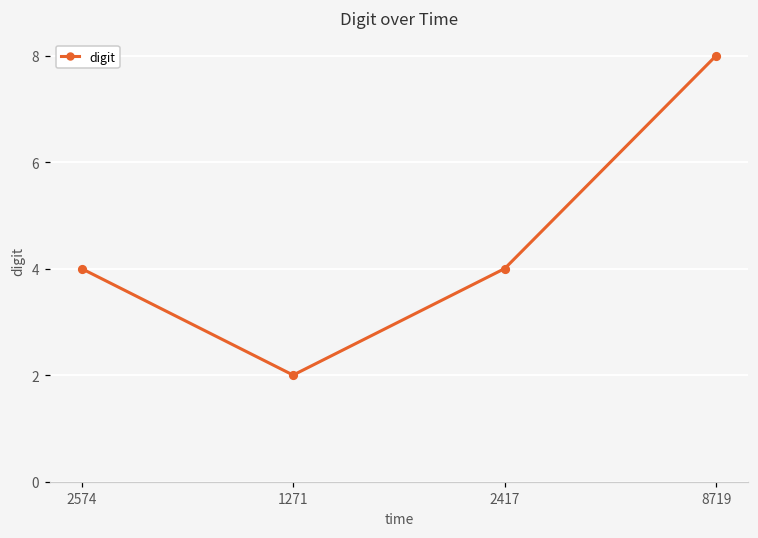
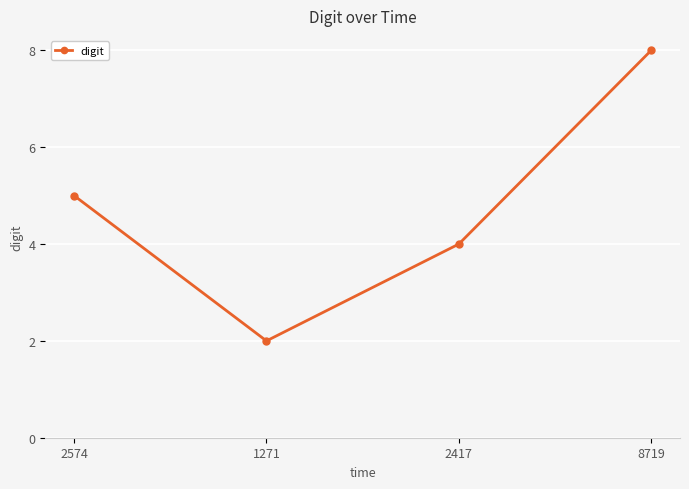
2574: 4 -> 5
